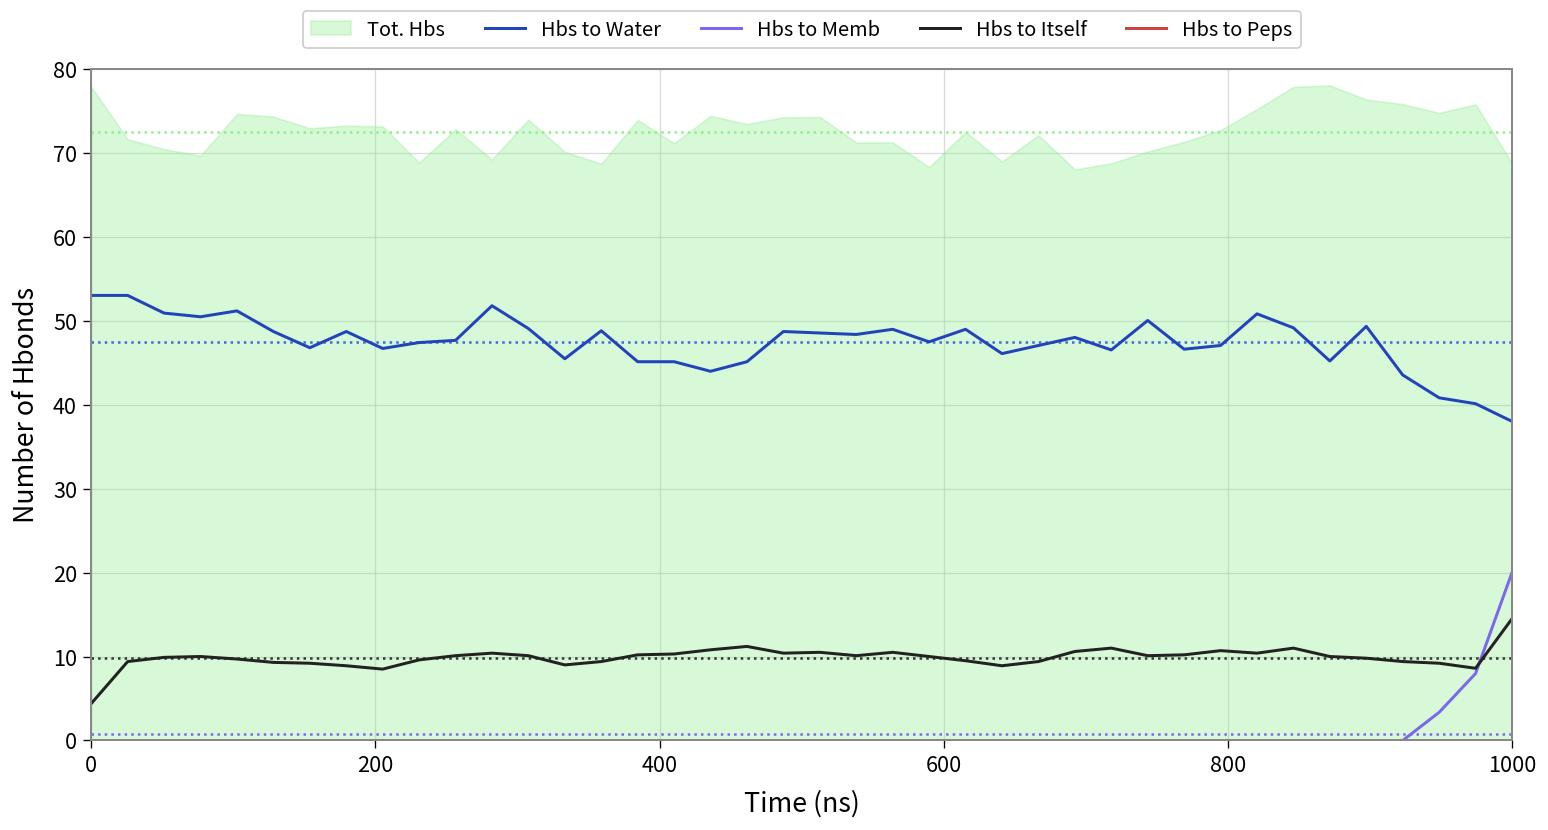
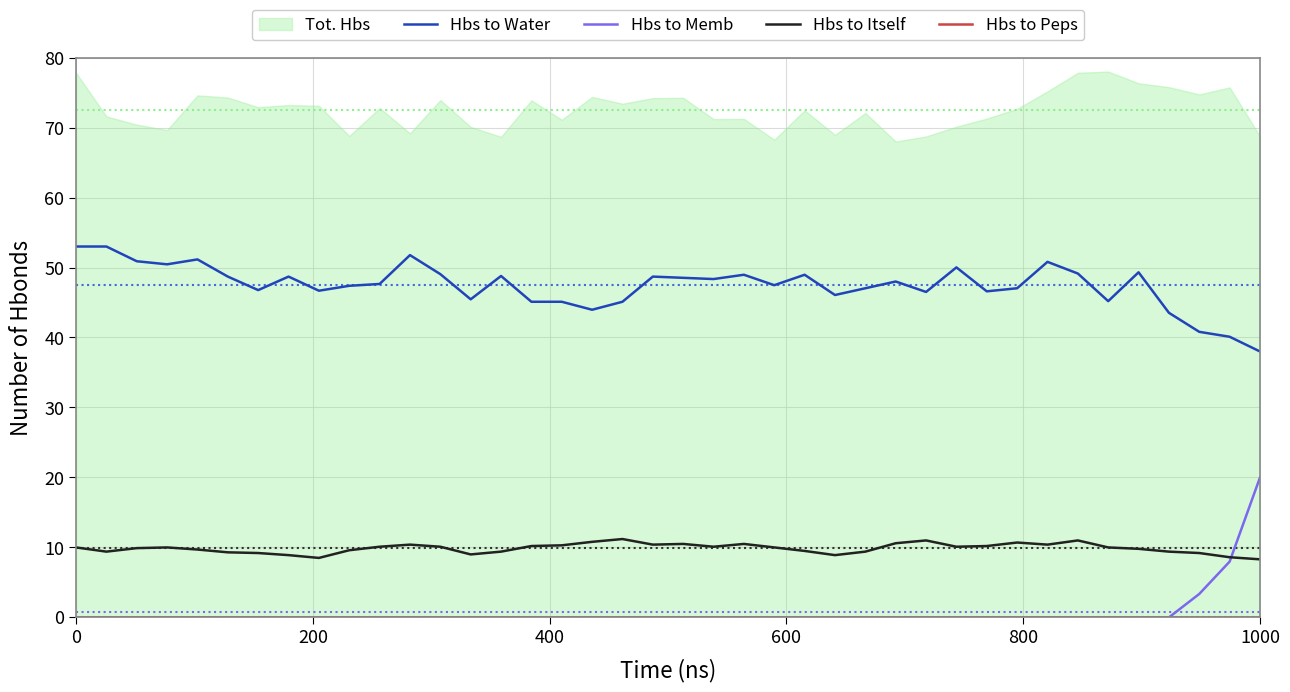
Hbs to Itself, 0: 4 -> 10
Hbs to Itself, 1000: 15 -> 8
